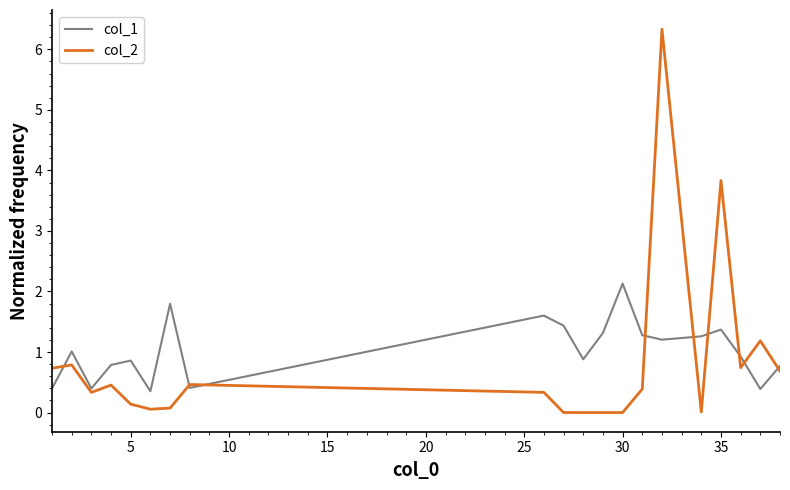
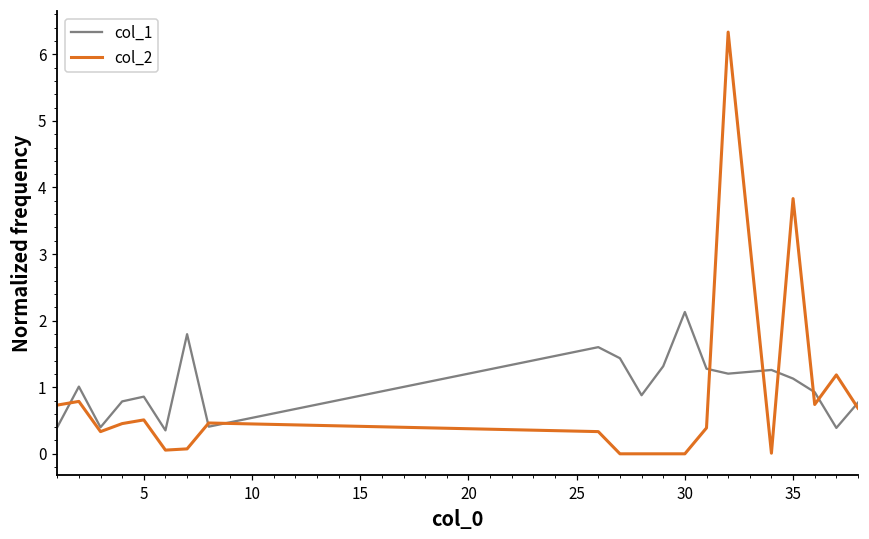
col_2, 5: 0.1 -> 0.5
col_1, 35: 1.4 -> 1.1
